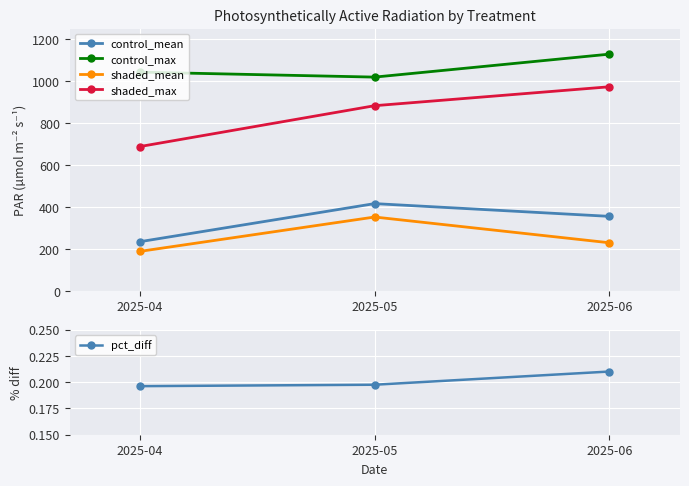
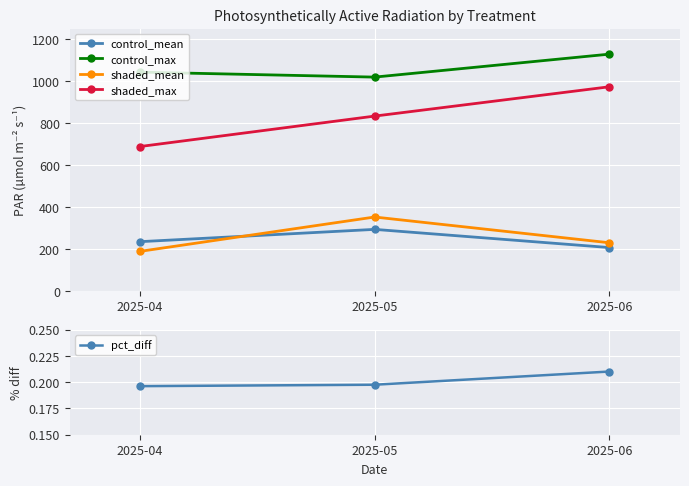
Photosynthetically Active Radiation by Treatment, control_mean, 2025-05: 420 -> 290
Photosynthetically Active Radiation by Treatment, shaded_max, 2025-05: 880 -> 830
Photosynthetically Active Radiation by Treatment, control_mean, 2025-06: 360 -> 210
